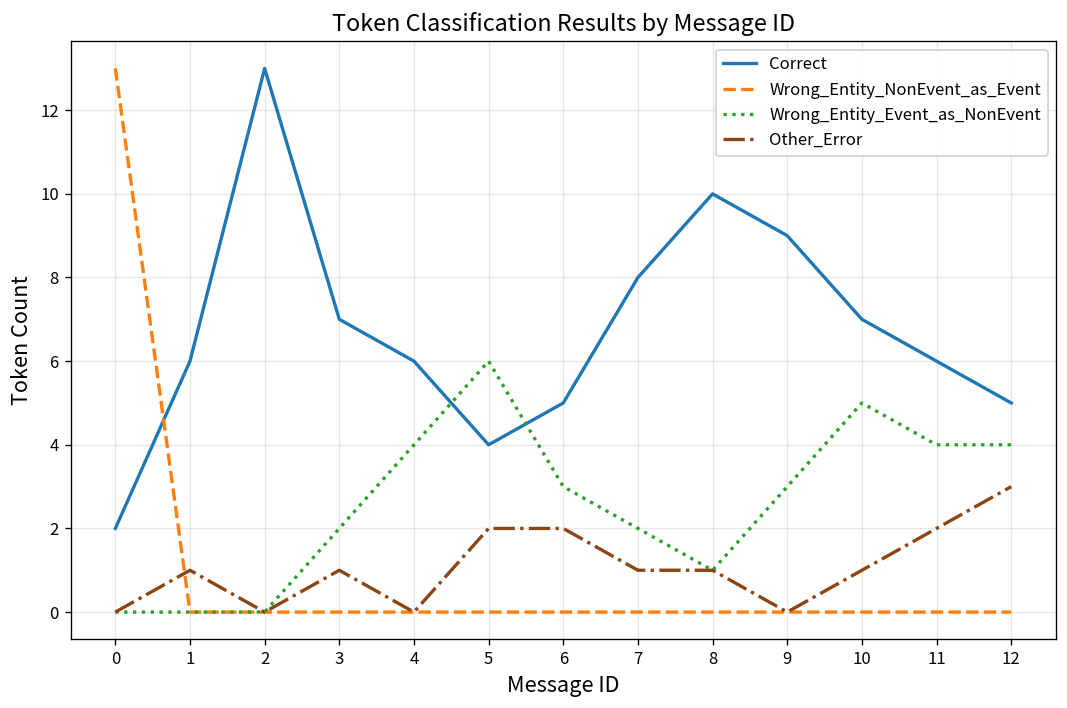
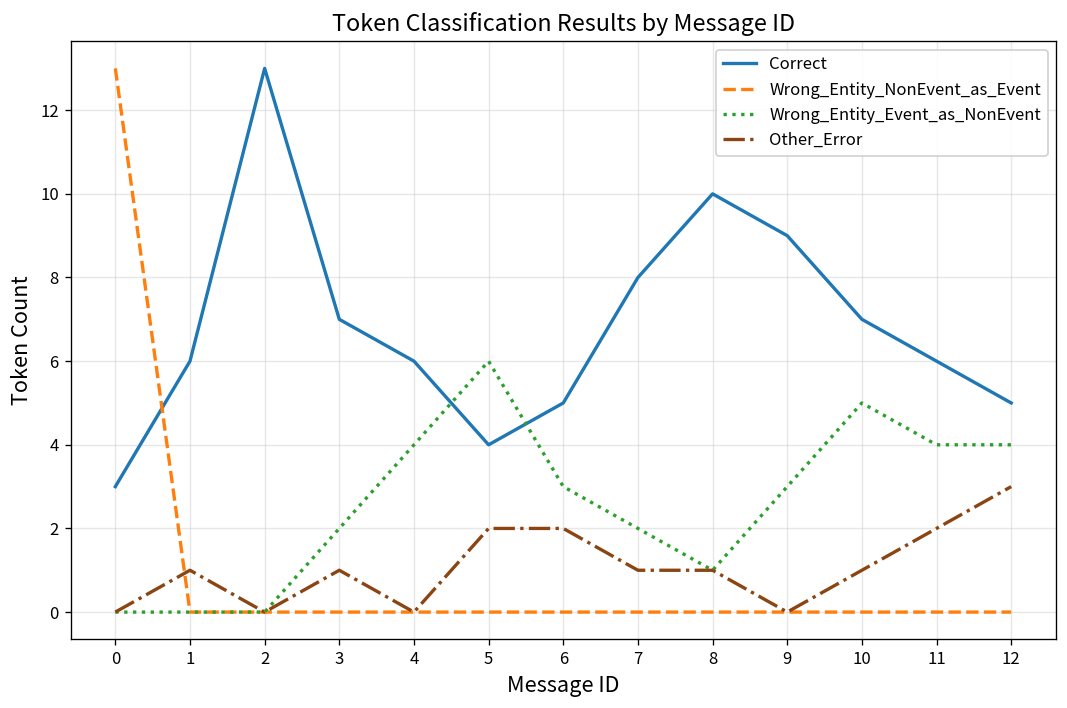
Correct, 0: 2 -> 3
